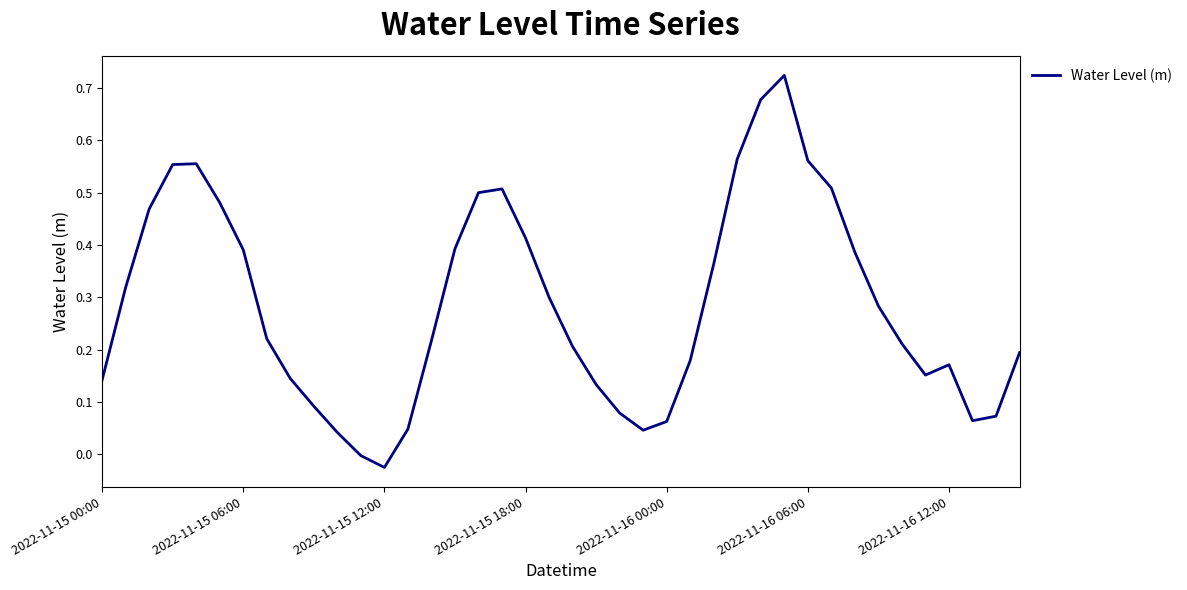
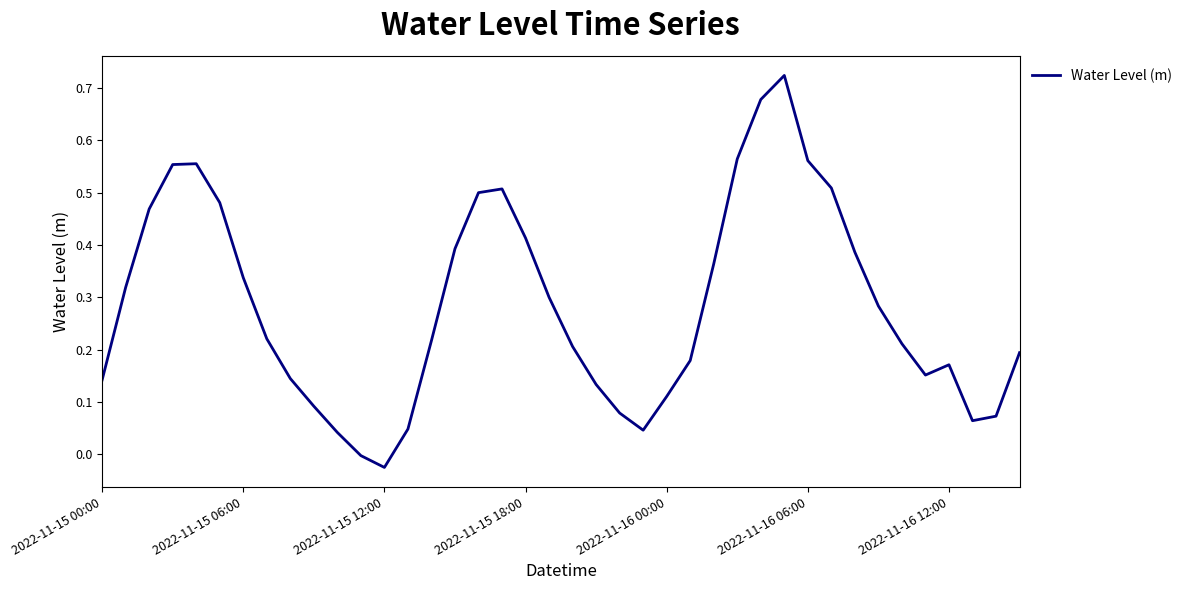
2022-11-15 06:00: 0.39 -> 0.34
2022-11-16 00:00: 0.06 -> 0.11
